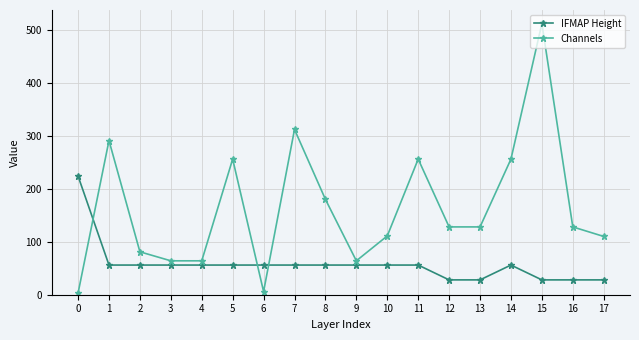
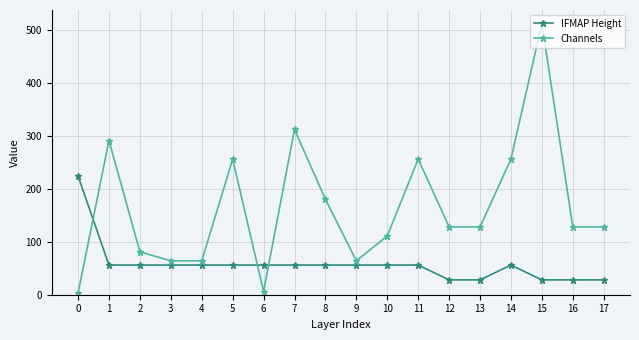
Channels, 17: 110 -> 130
